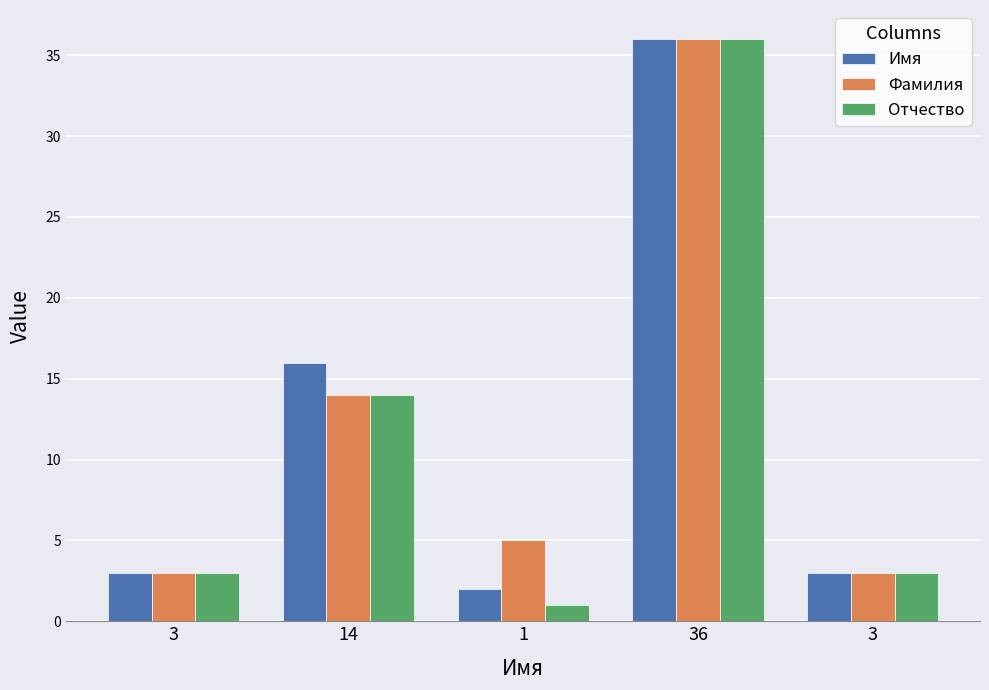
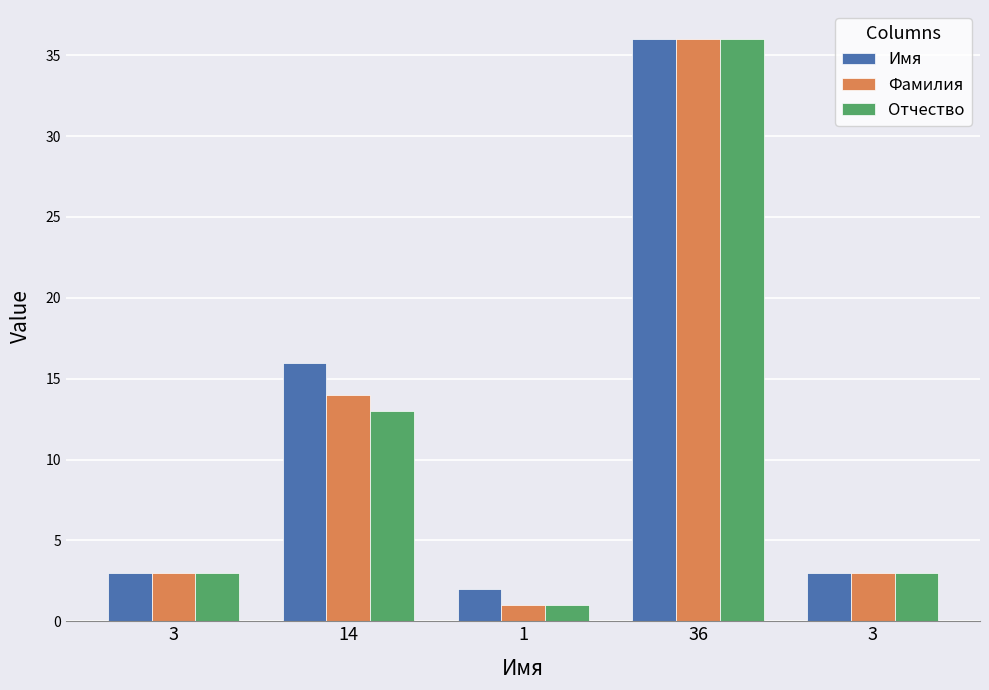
Отчество, 14: 14 -> 13
Фамилия, 1: 5 -> 1
